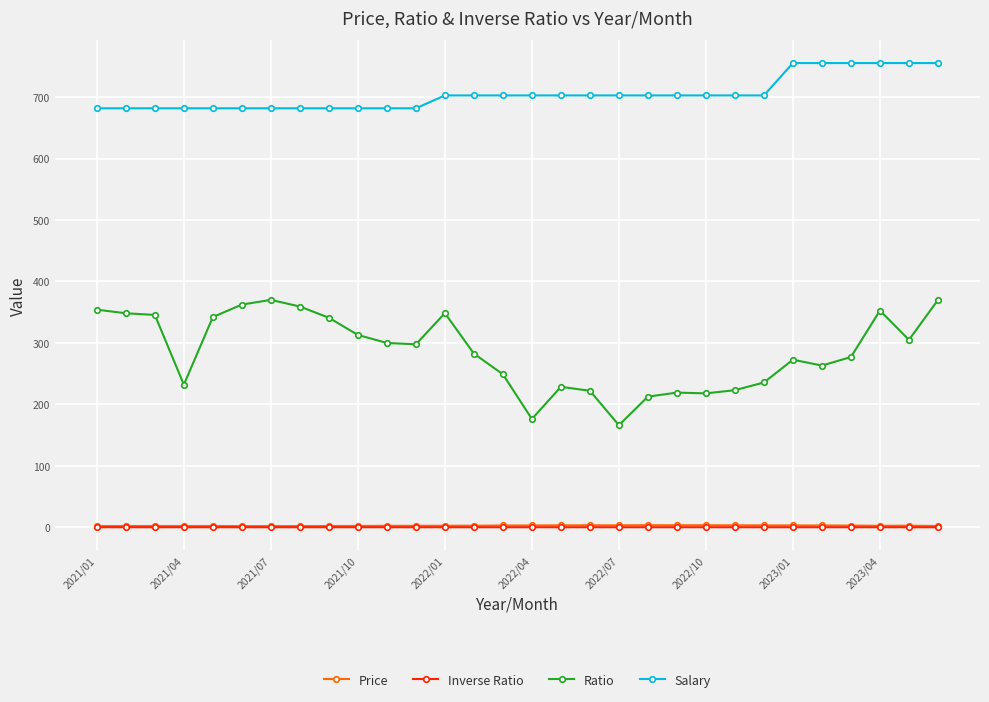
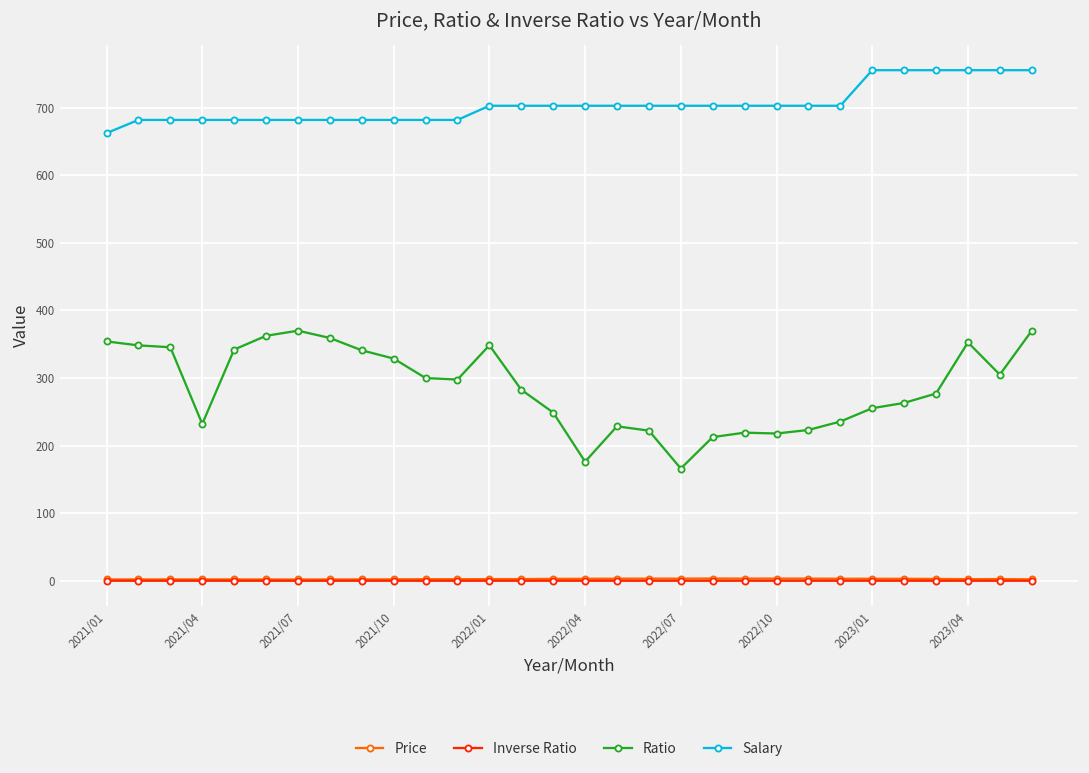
Salary, 2021/01: 680 -> 660
Ratio, 2021/10: 310 -> 330
Ratio, 2023/01: 270 -> 260
